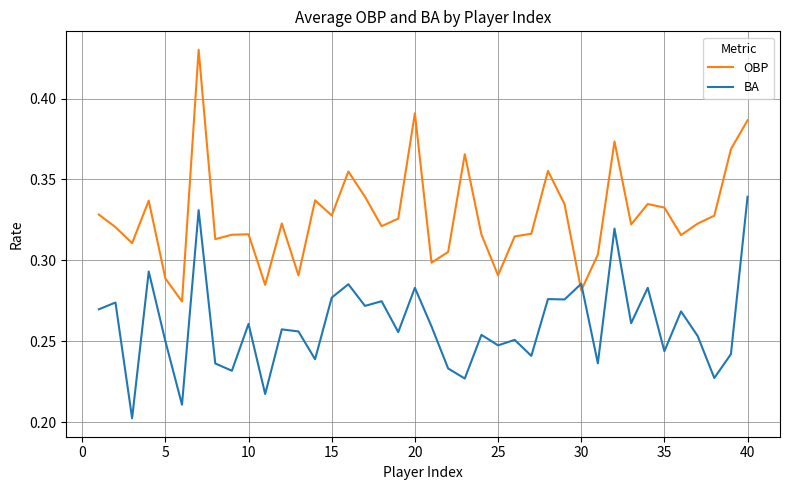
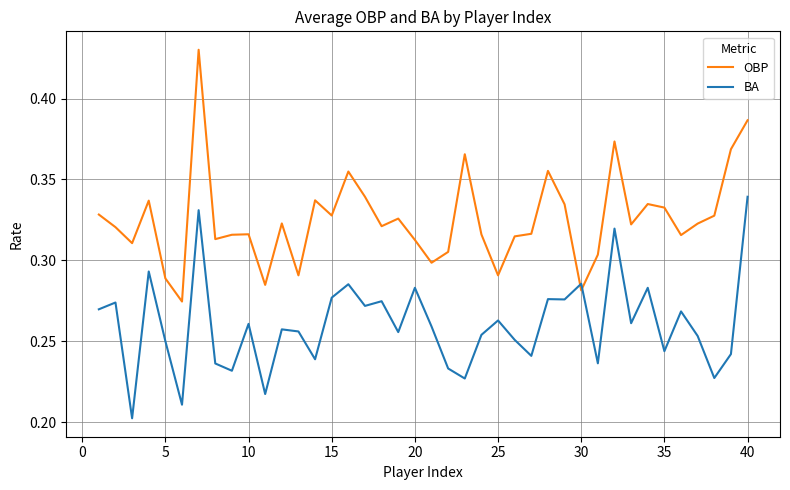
OBP, 20: 0.391 -> 0.313
BA, 25: 0.247 -> 0.263
